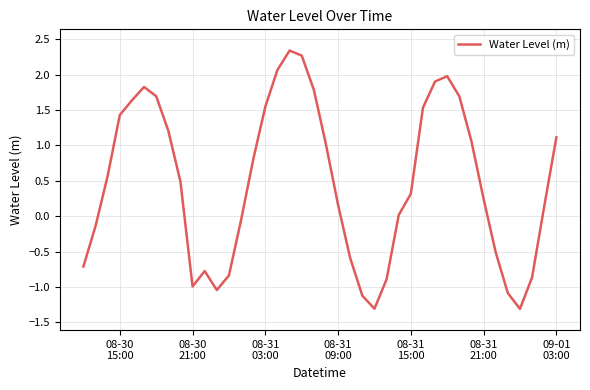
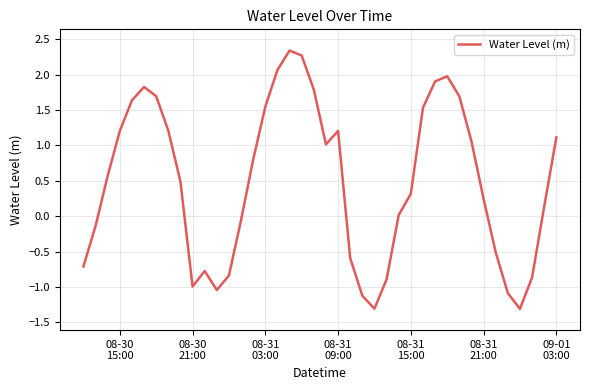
08-30 15:00: 1.4 -> 1.2
08-31 09:00: 0.2 -> 1.2
